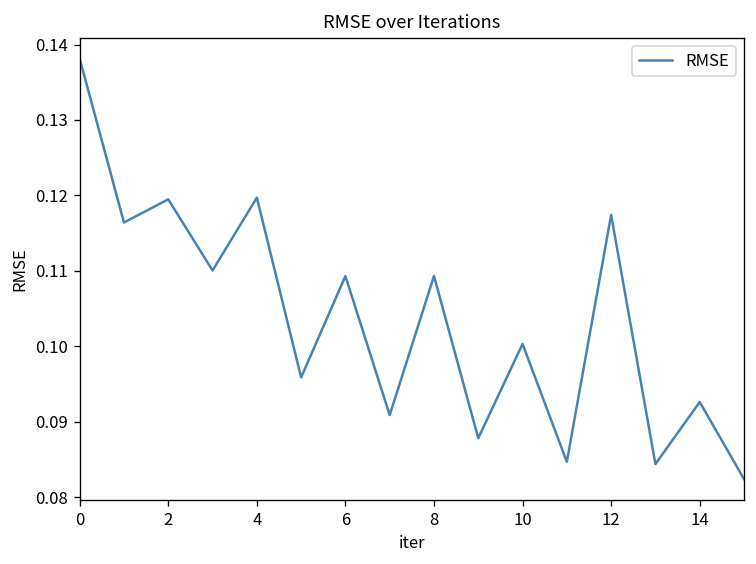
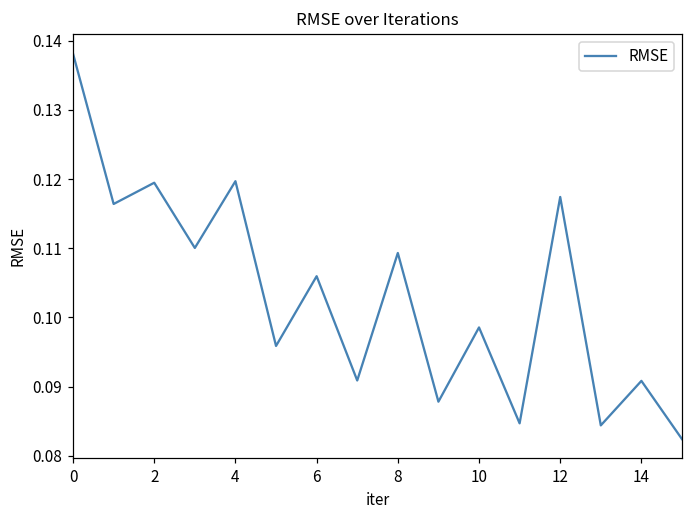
6: 0.109 -> 0.106
10: 0.100 -> 0.099
14: 0.093 -> 0.091
